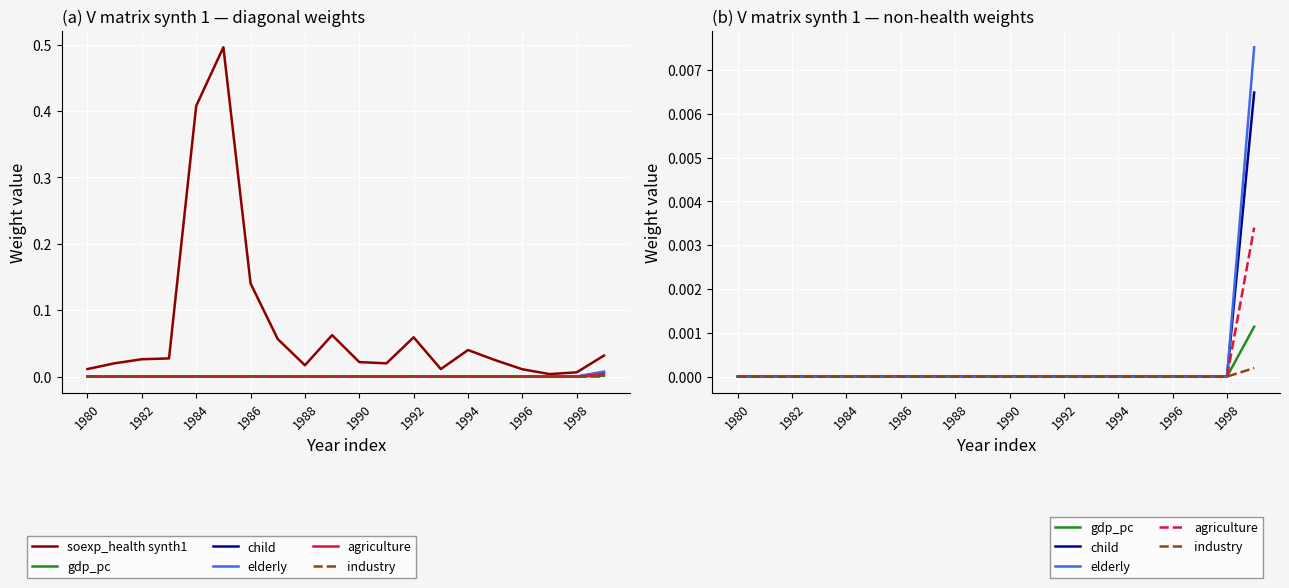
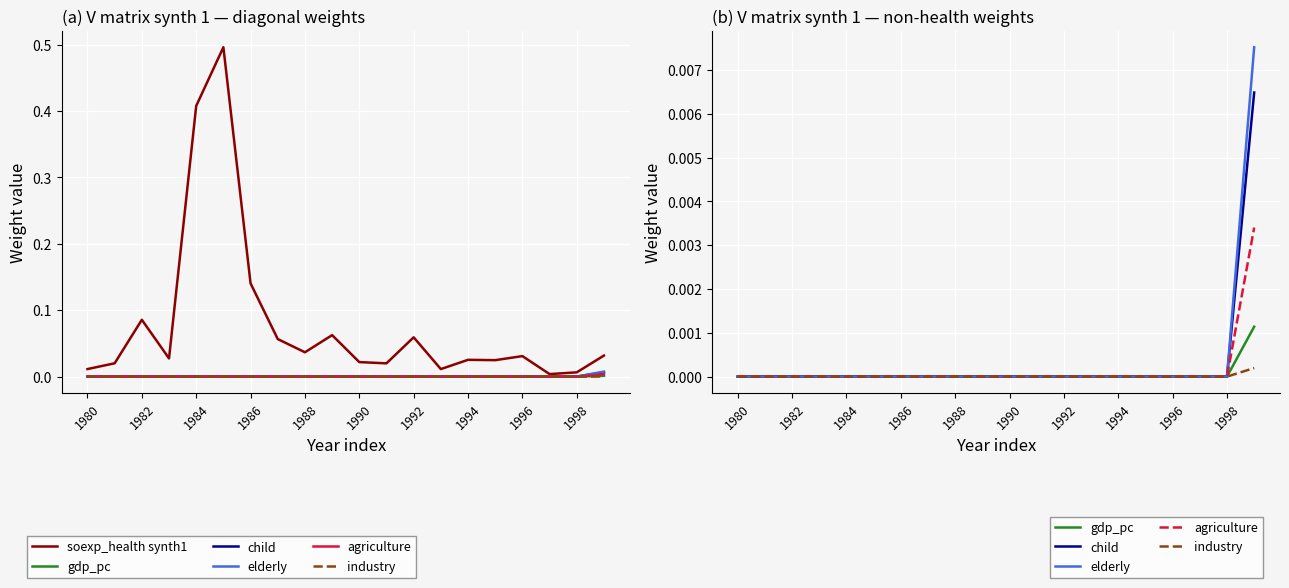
(a) V matrix synth 1 — diagonal weights, soexp_health synth1, 1982: 0.03 -> 0.09
(a) V matrix synth 1 — diagonal weights, soexp_health synth1, 1988: 0.02 -> 0.04
(a) V matrix synth 1 — diagonal weights, soexp_health synth1, 1994: 0.04 -> 0.03
(a) V matrix synth 1 — diagonal weights, soexp_health synth1, 1996: 0.01 -> 0.03
